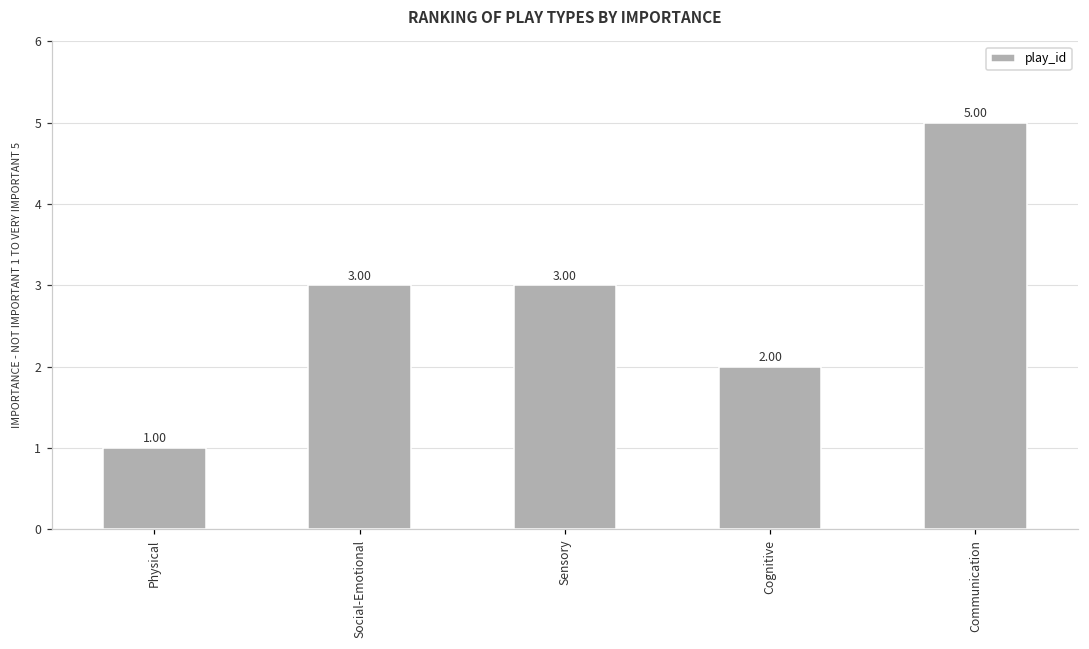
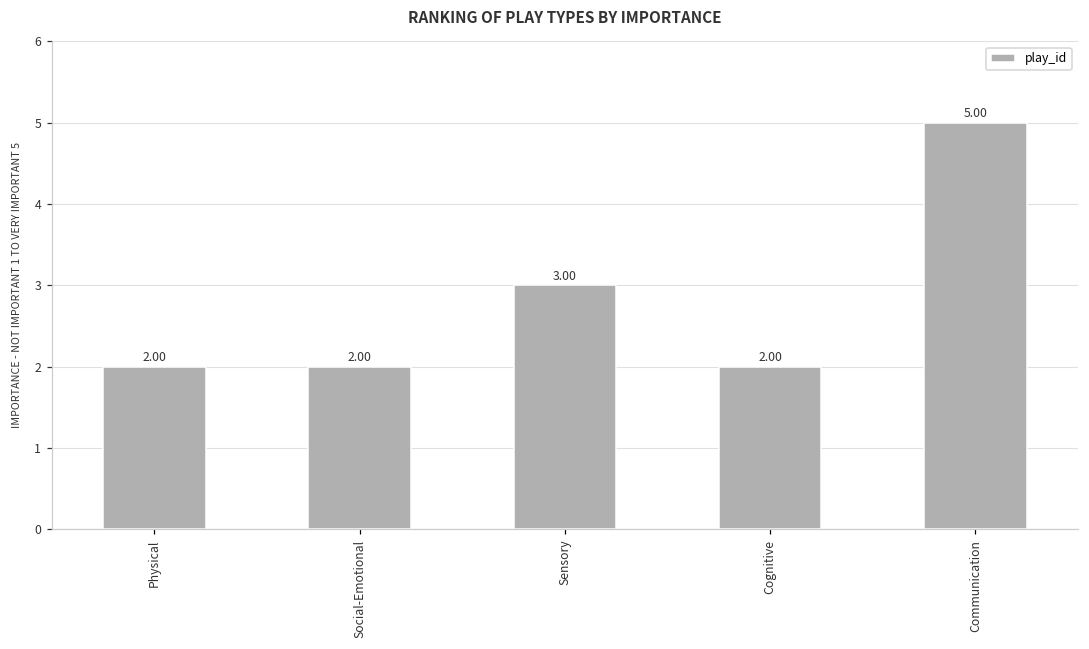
Physical: 1.00 -> 2.00
Social-Emotional: 3.00 -> 2.00
